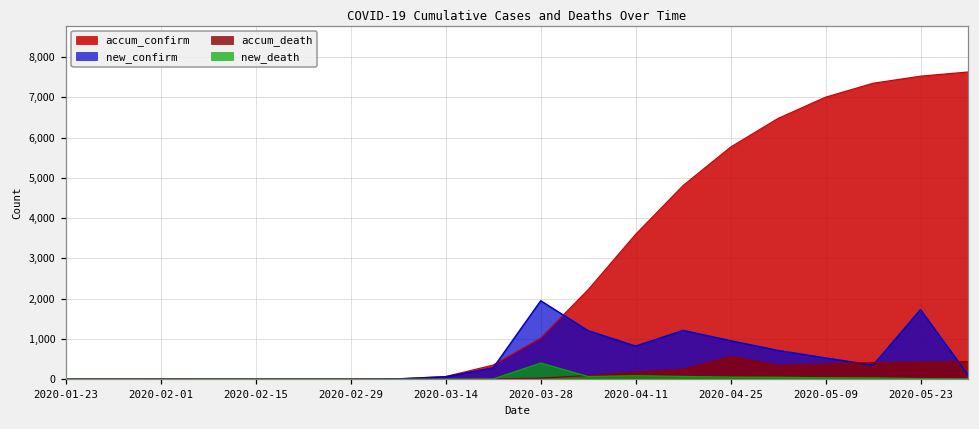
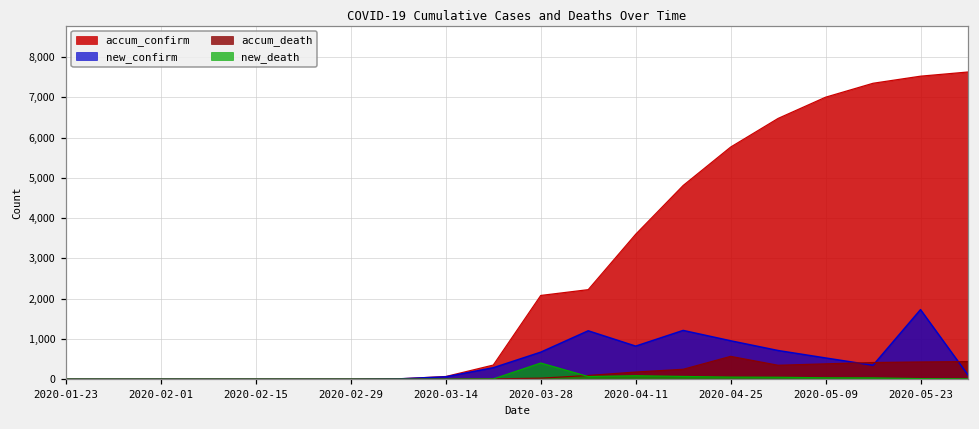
accum_confirm, 2020-03-28: 1,000 -> 2,100
new_confirm, 2020-03-28: 1,900 -> 700
